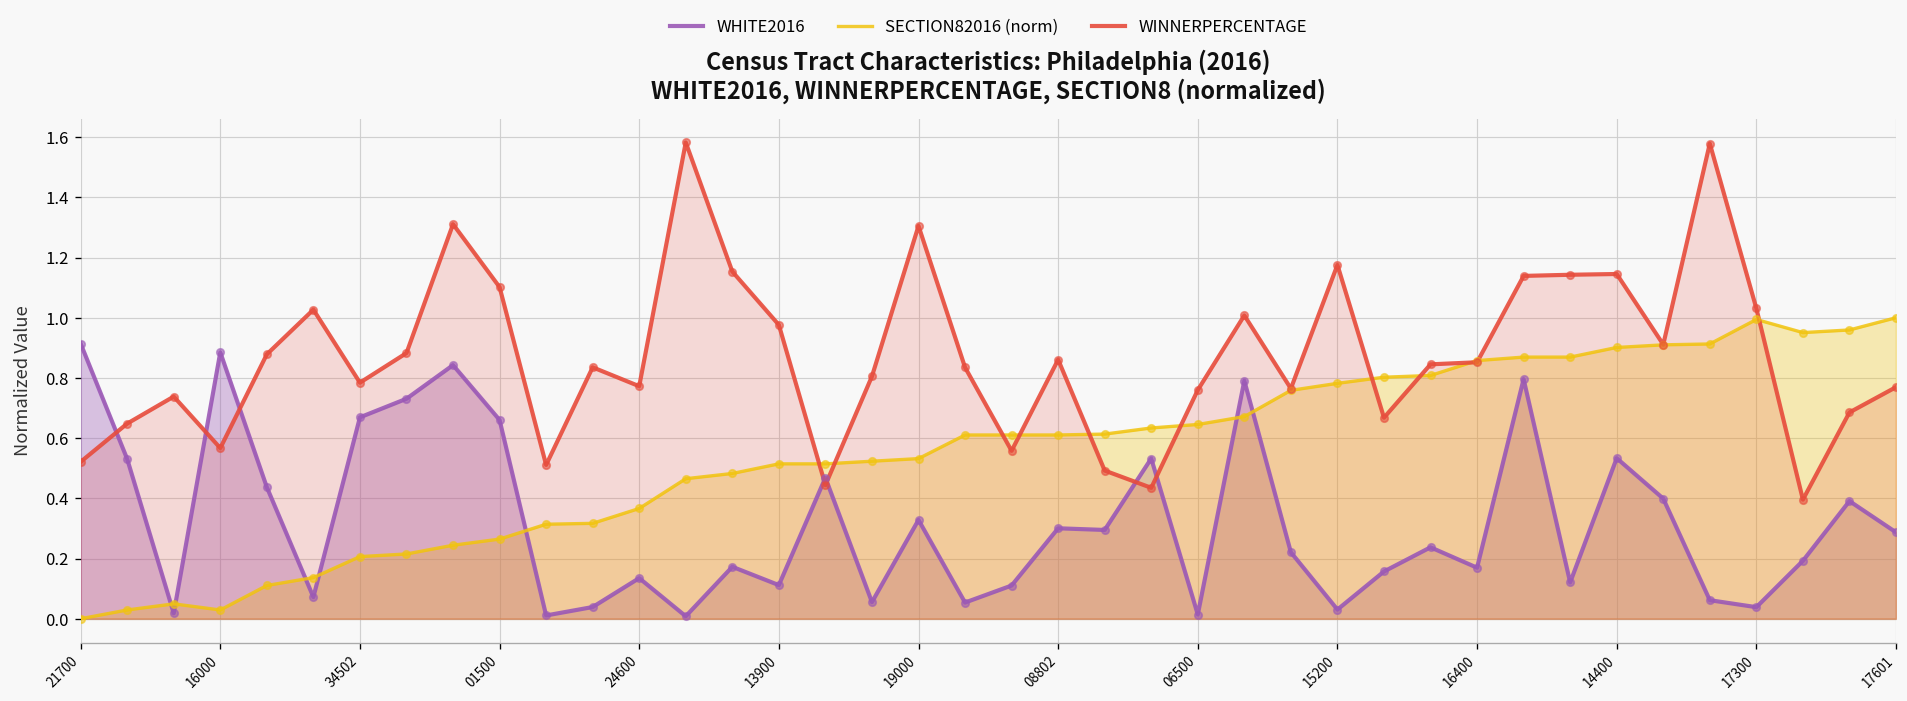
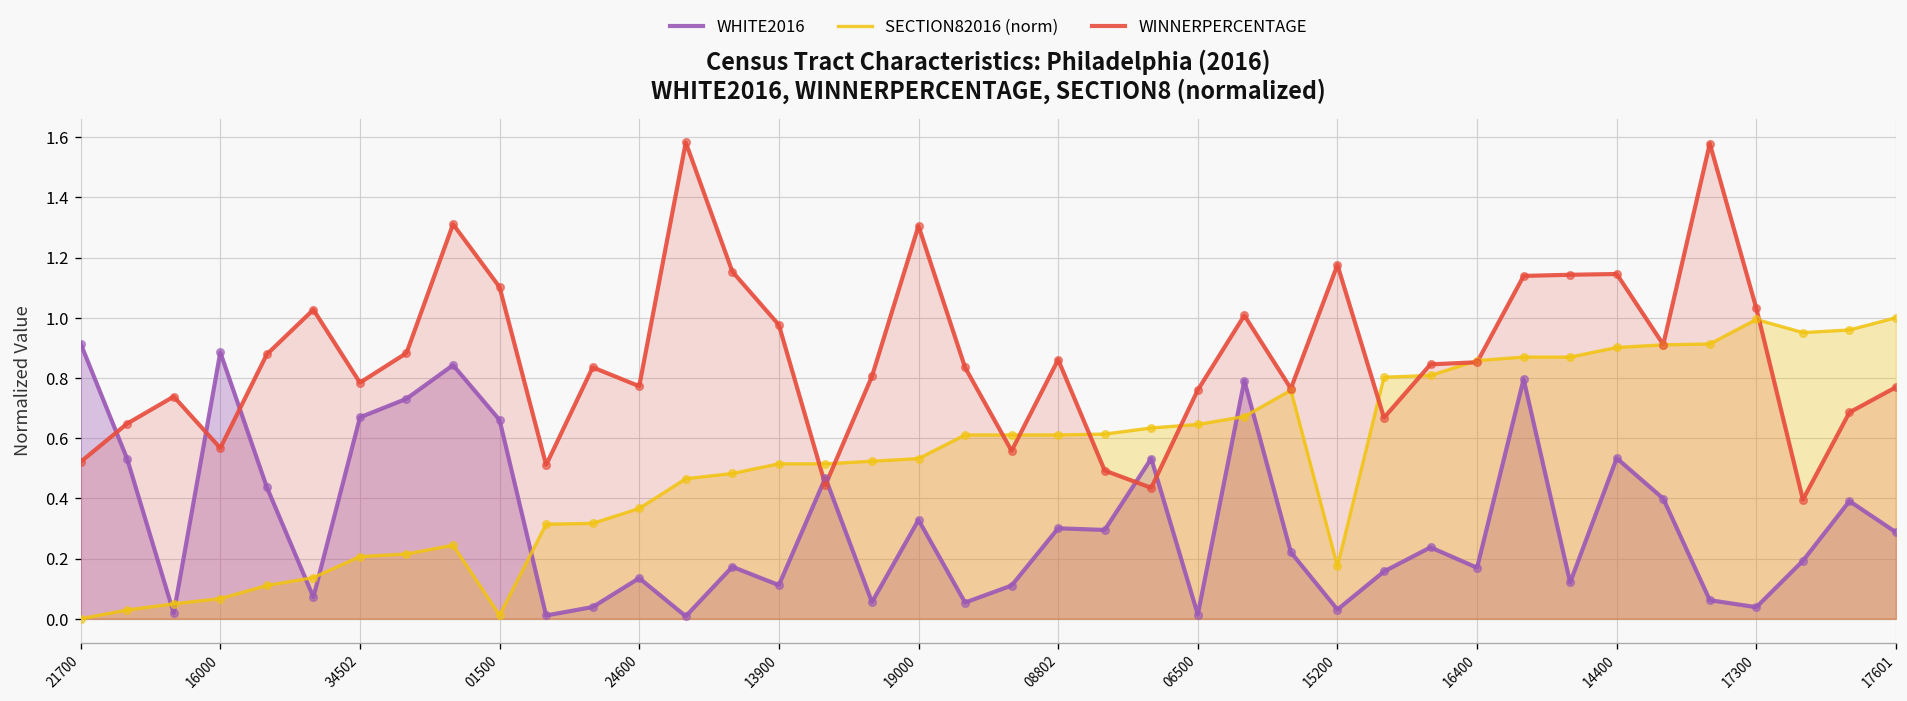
SECTION82016 (norm), 16000: 0.03 -> 0.07
SECTION82016 (norm), 01500: 0.26 -> 0.01
SECTION82016 (norm), 15200: 0.78 -> 0.17
